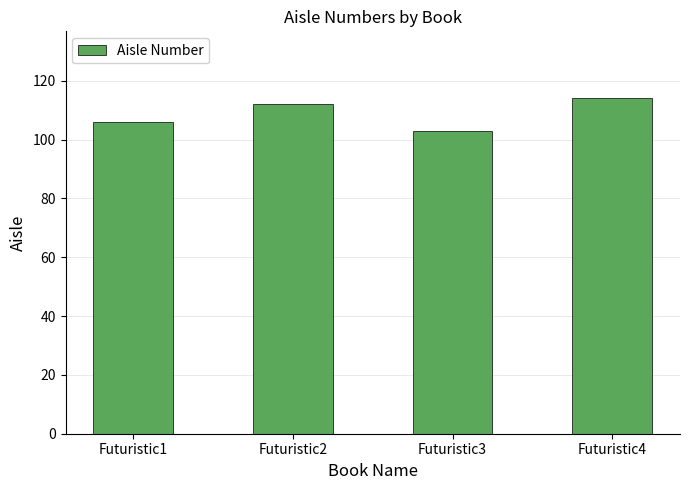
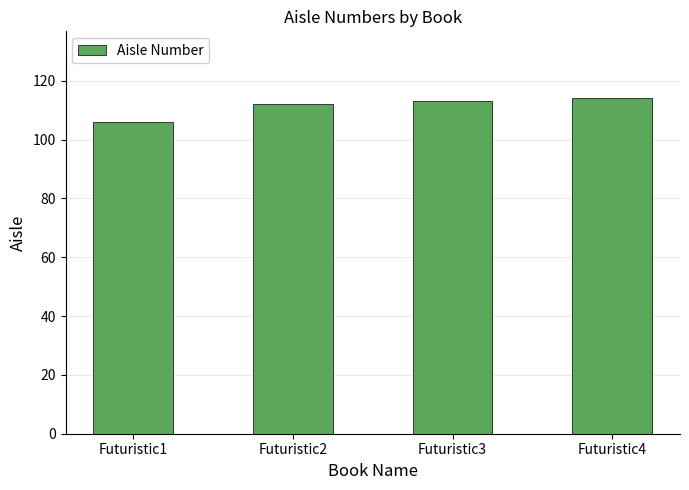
Futuristic3: 103 -> 113
